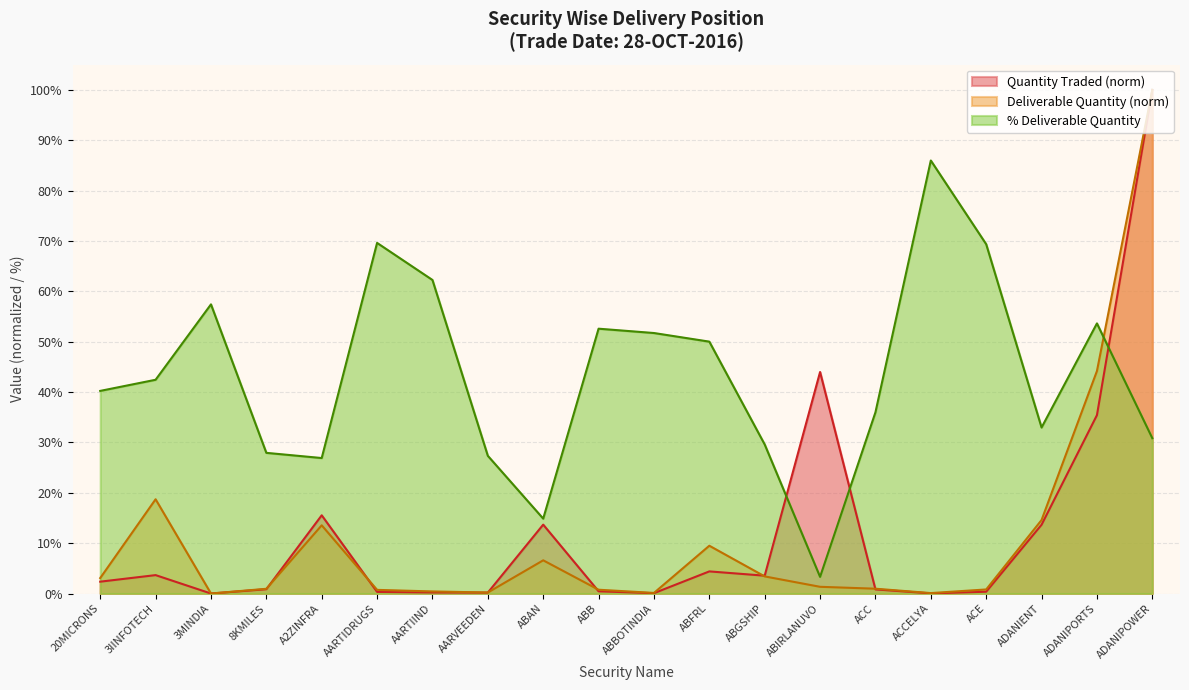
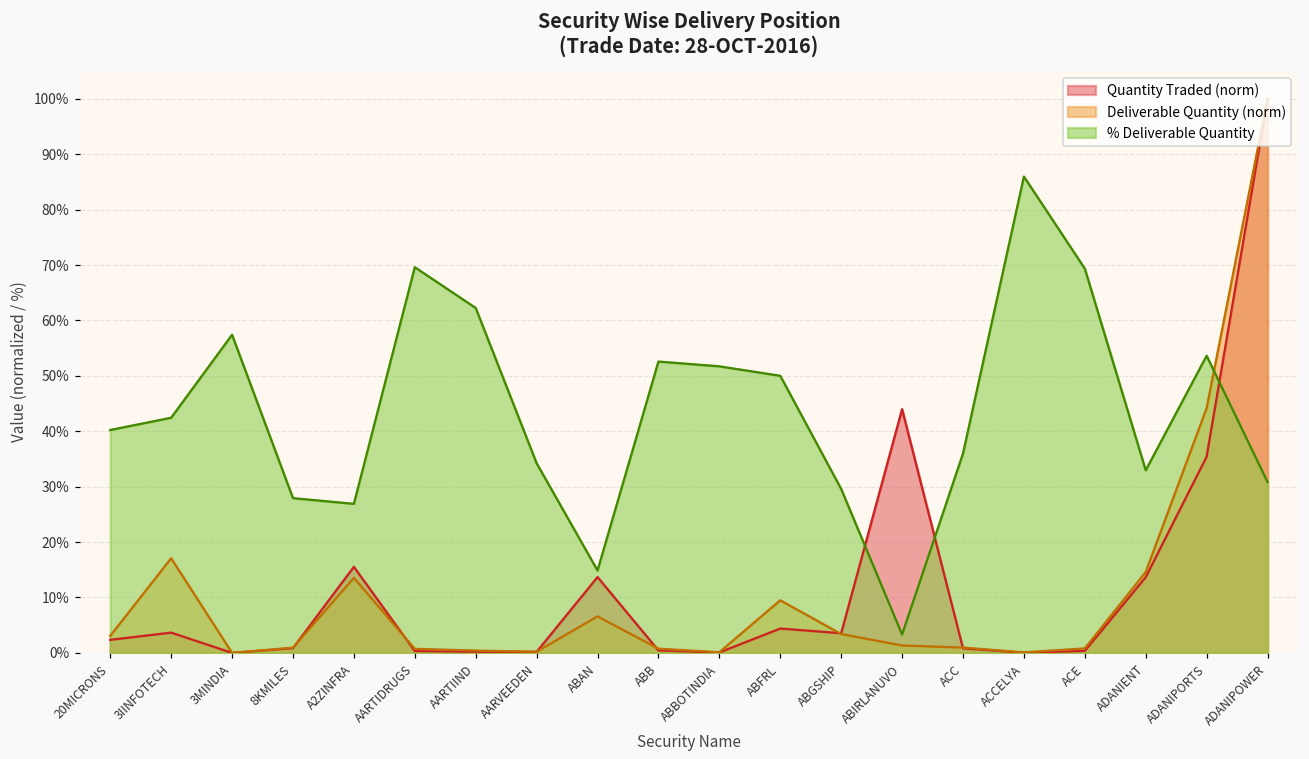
Deliverable Quantity (norm), 3IINFOTECH: 19% -> 17%
% Deliverable Quantity, AARVEEDEN: 27% -> 34%
